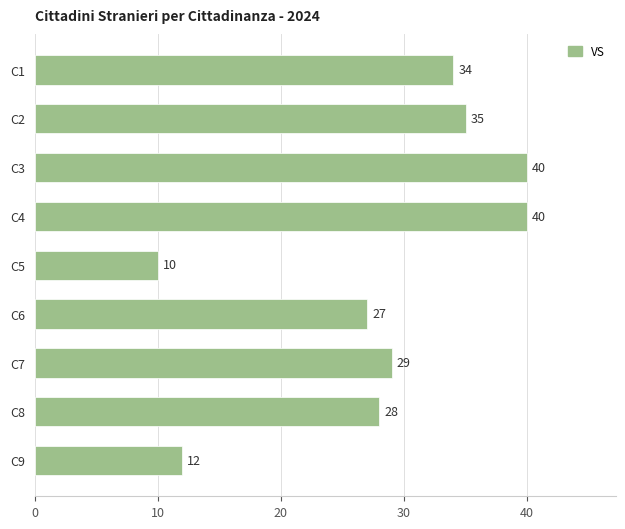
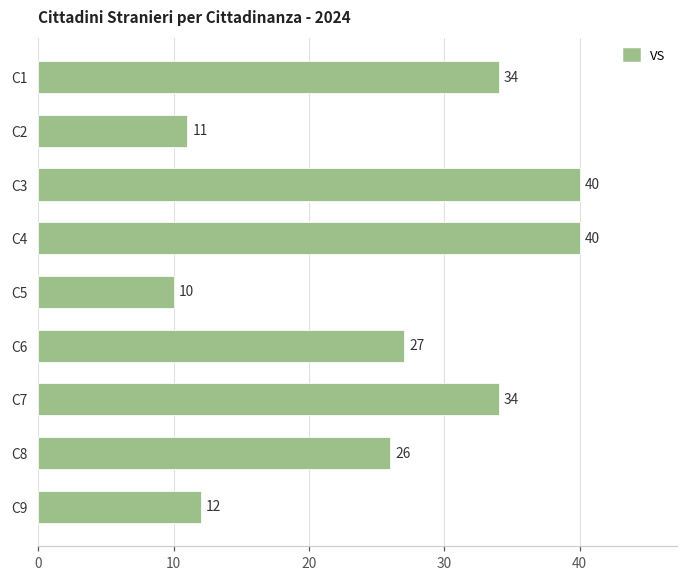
C2: 35 -> 11
C7: 29 -> 34
C8: 28 -> 26
